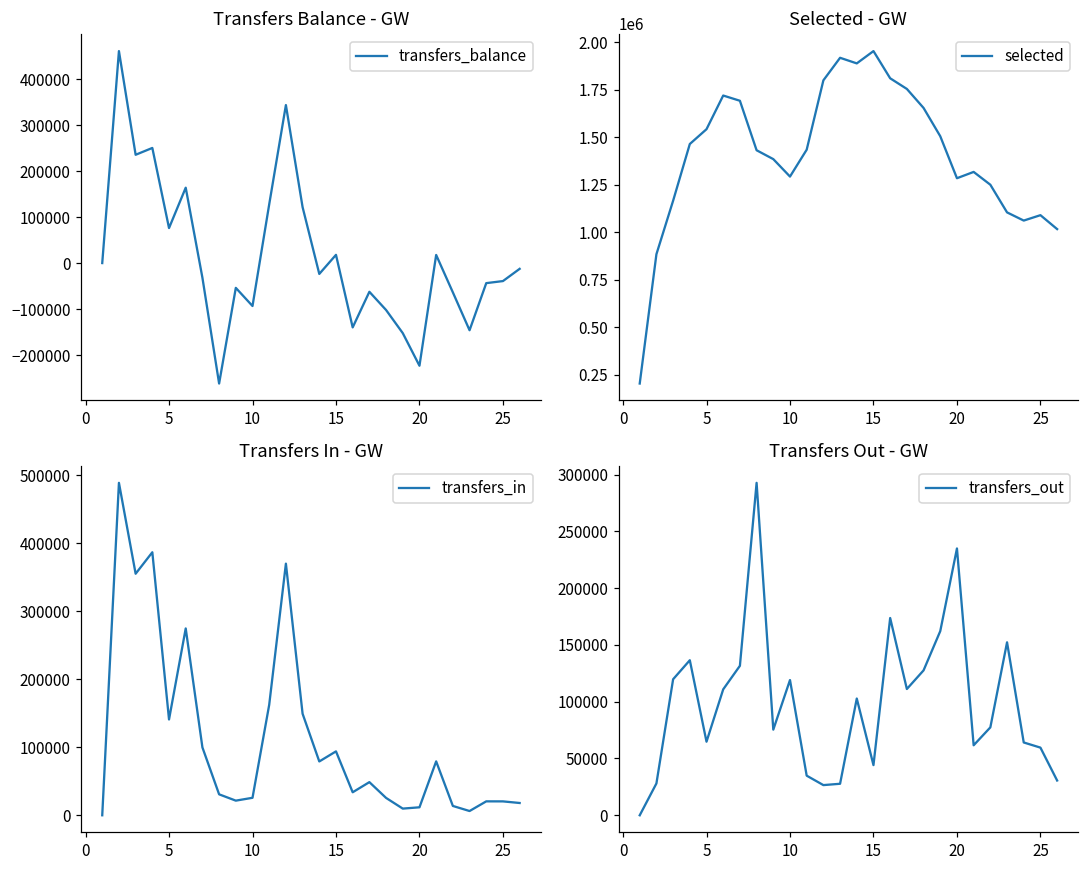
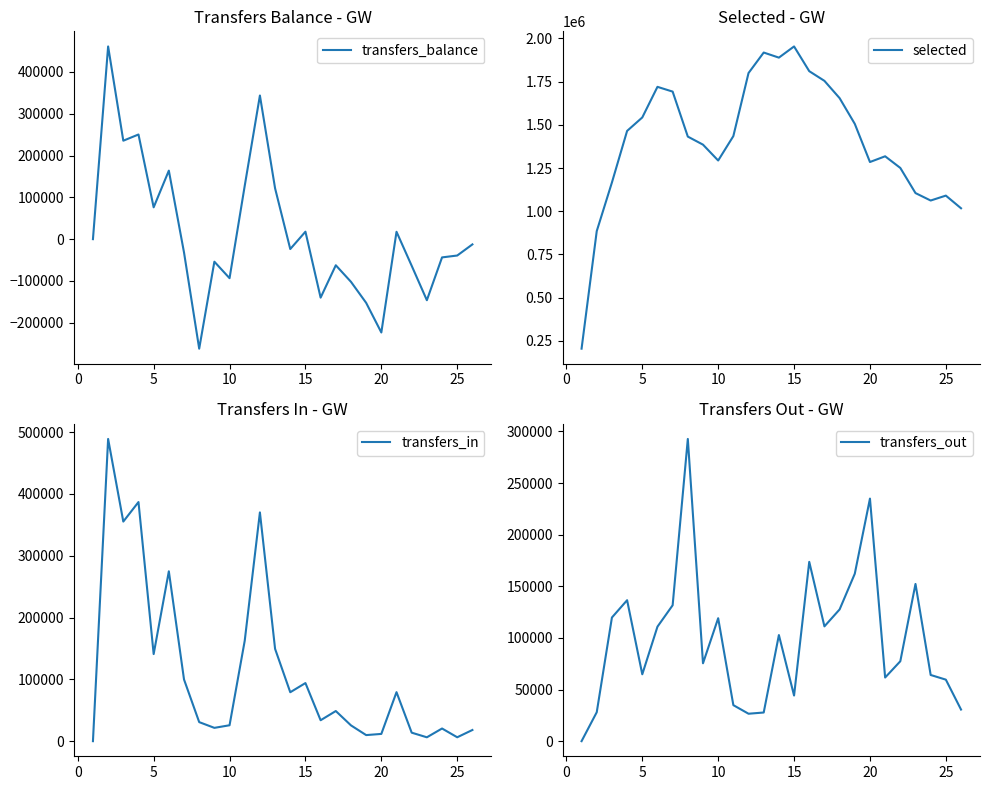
Transfers In - GW, 25: 20000 -> 10000
